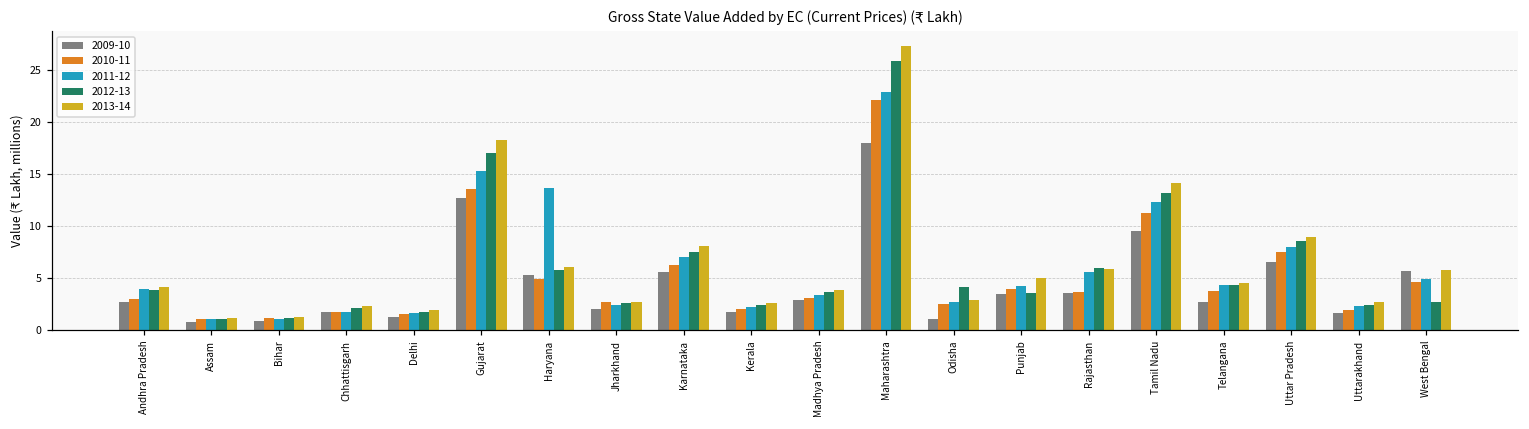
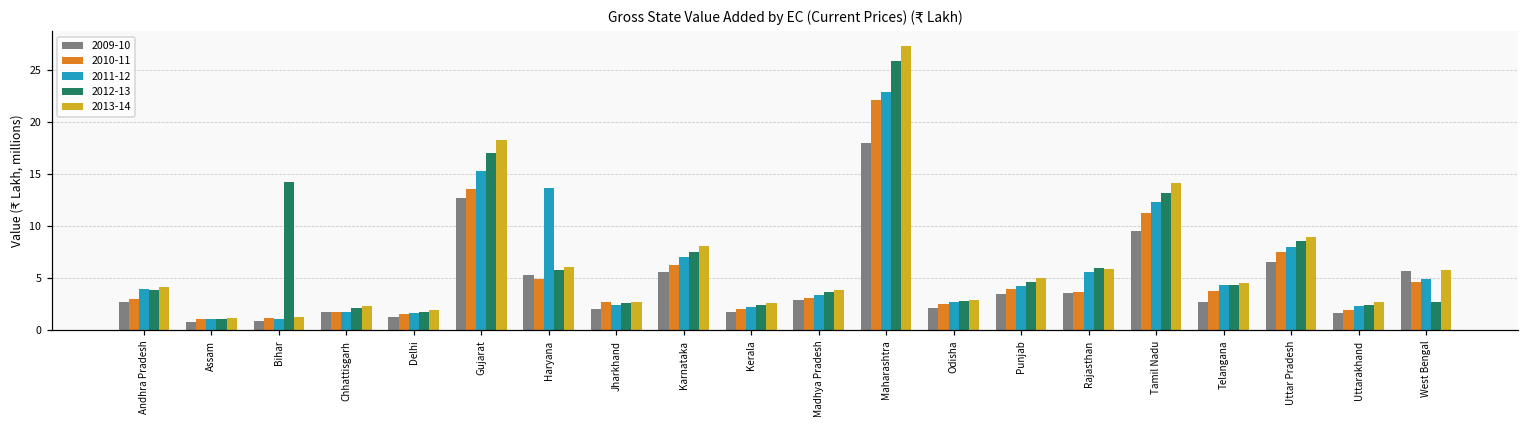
2012-13, Bihar: 1 -> 14
2009-10, Odisha: 1 -> 2
2012-13, Odisha: 4 -> 3
2012-13, Punjab: 4 -> 5
